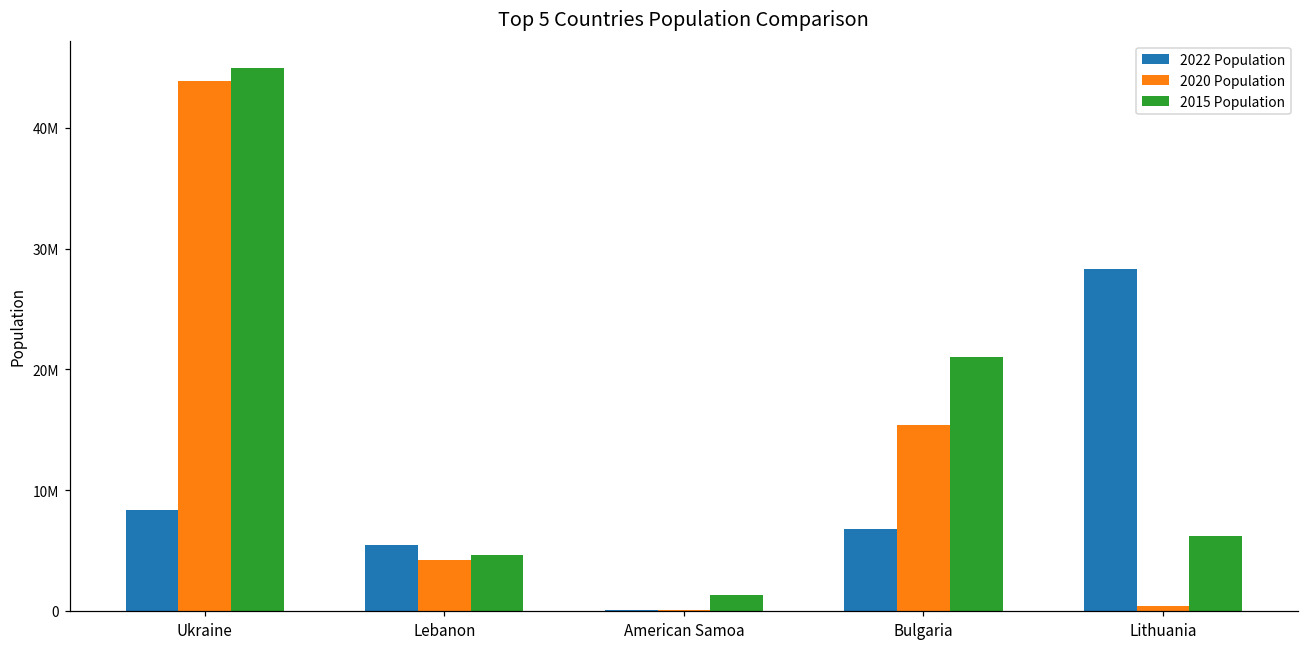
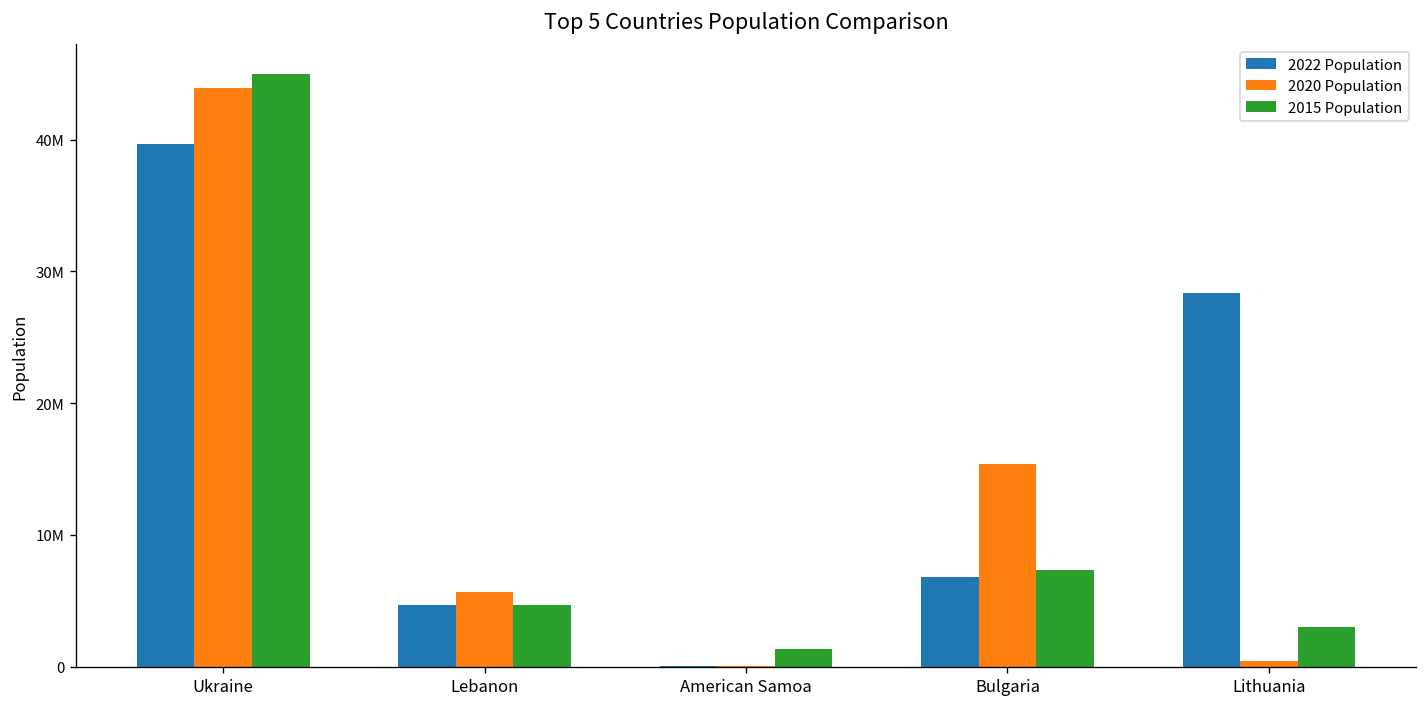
2022 Population, Ukraine: 8400000 -> 39700000
2022 Population, Lebanon: 5500000 -> 4700000
2020 Population, Lebanon: 4200000 -> 5700000
2015 Population, Bulgaria: 21000000 -> 7300000
2015 Population, Lithuania: 6200000 -> 3000000
